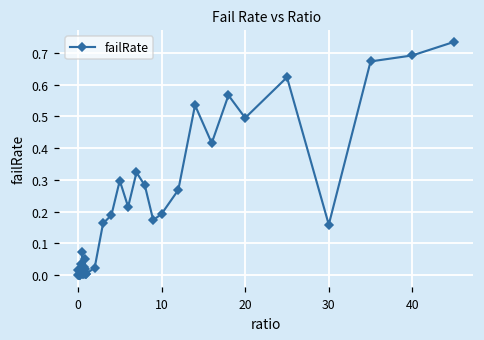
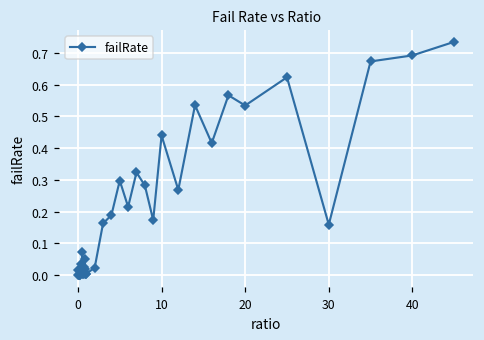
10: 0.19 -> 0.44
20: 0.50 -> 0.53
